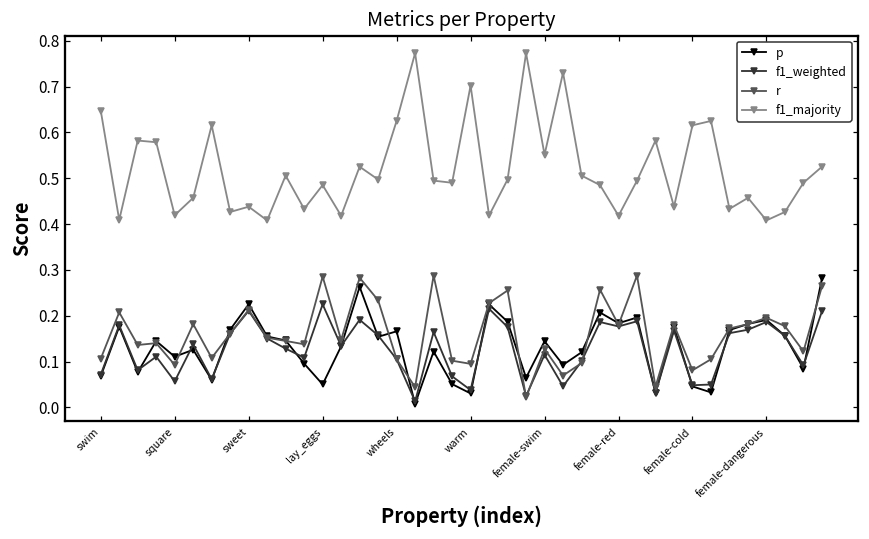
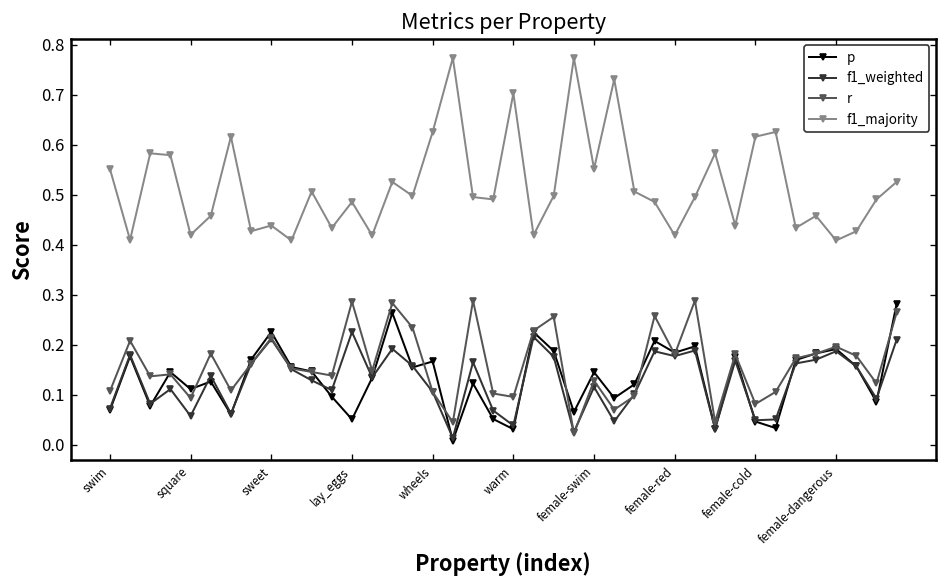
f1_majority, swim: 0.65 -> 0.55
